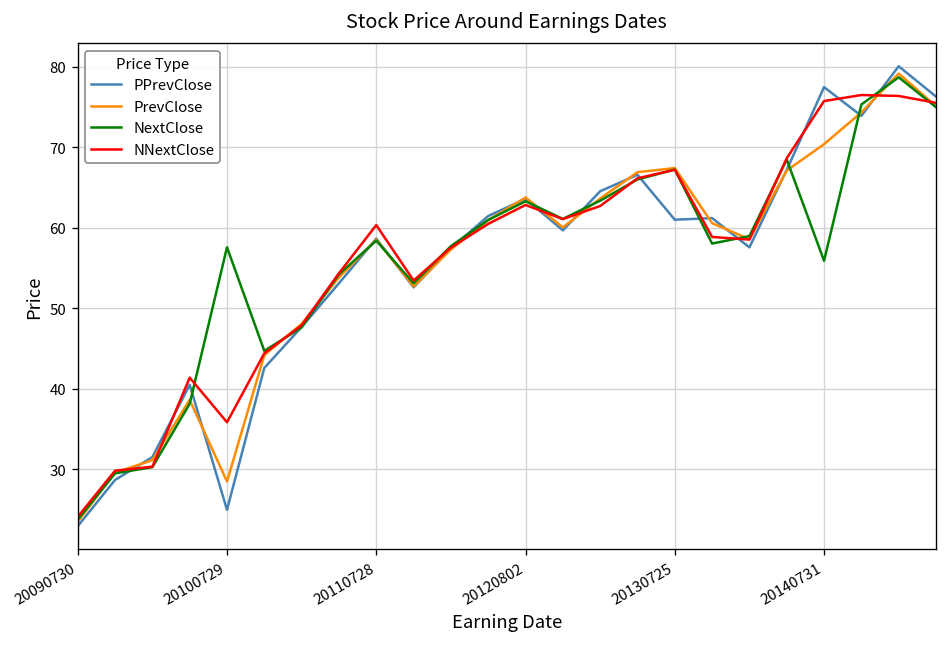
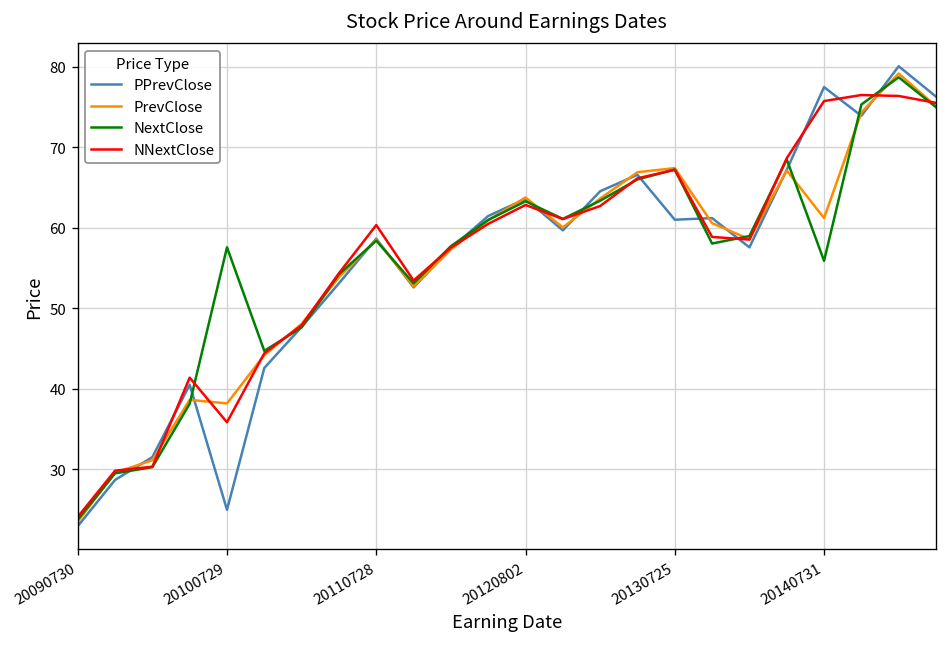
PrevClose, 20100729: 29 -> 38
PrevClose, 20140731: 70 -> 61
